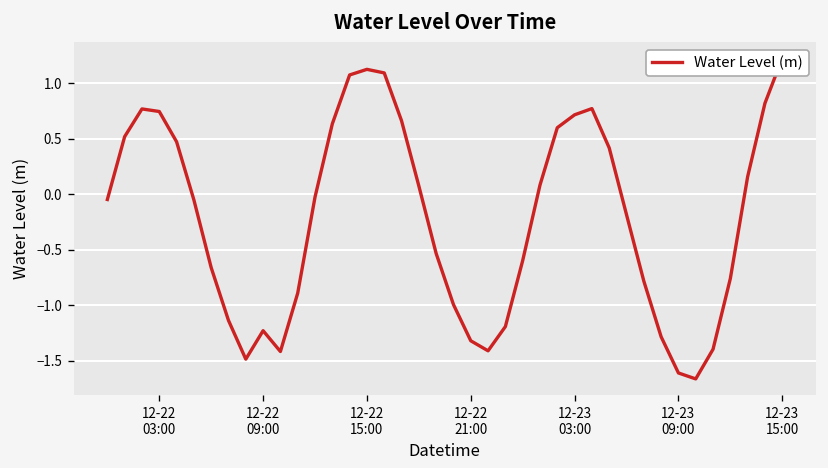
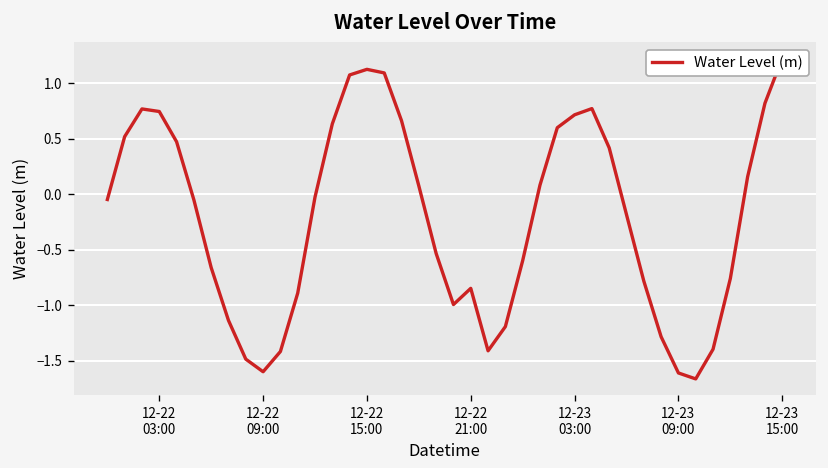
12-22 09:00: -1.2 -> -1.6
12-22 21:00: -1.3 -> -0.8
